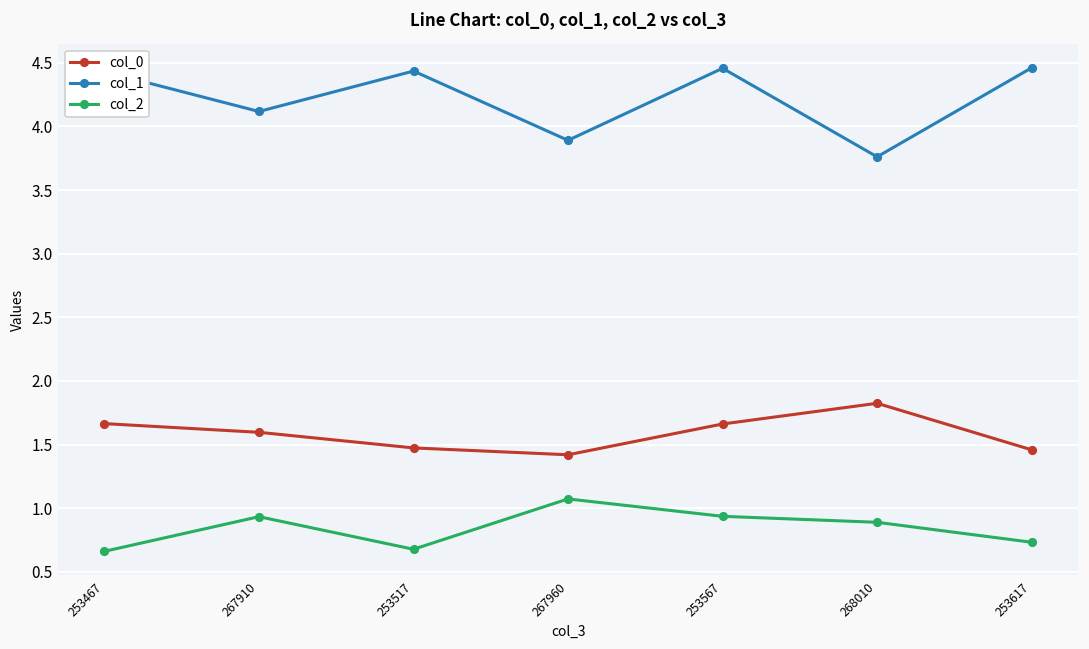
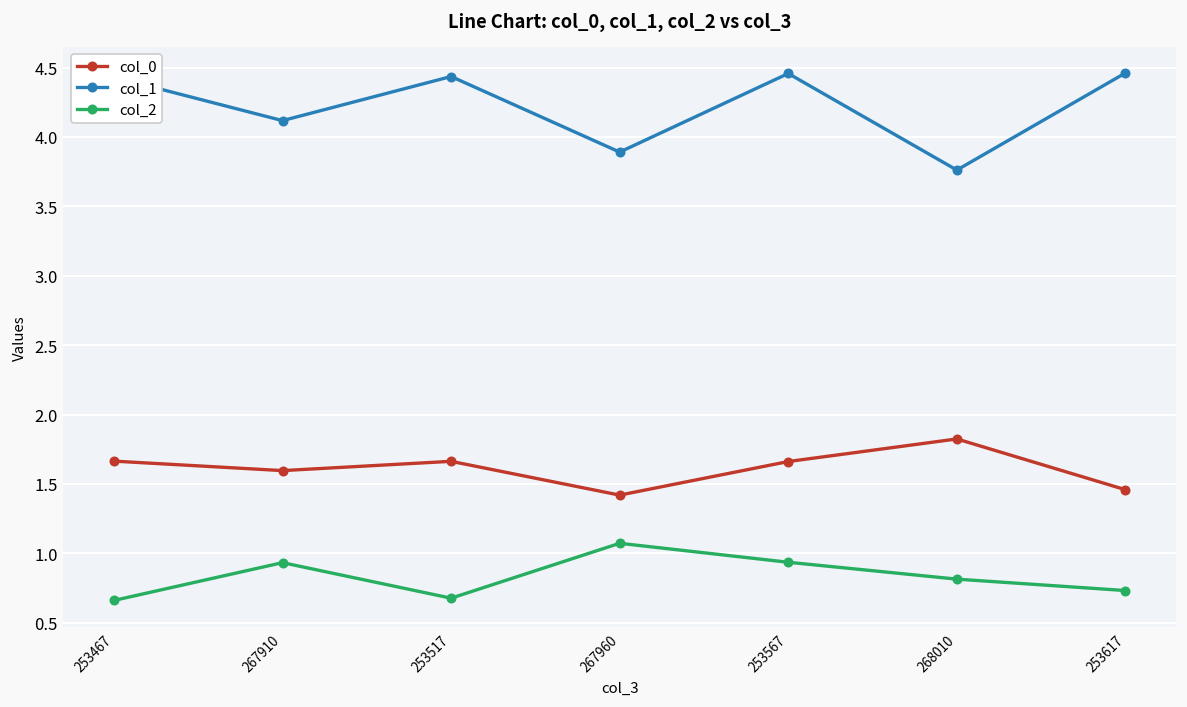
col_0, 253517: 1.47 -> 1.66
col_2, 268010: 0.89 -> 0.81
